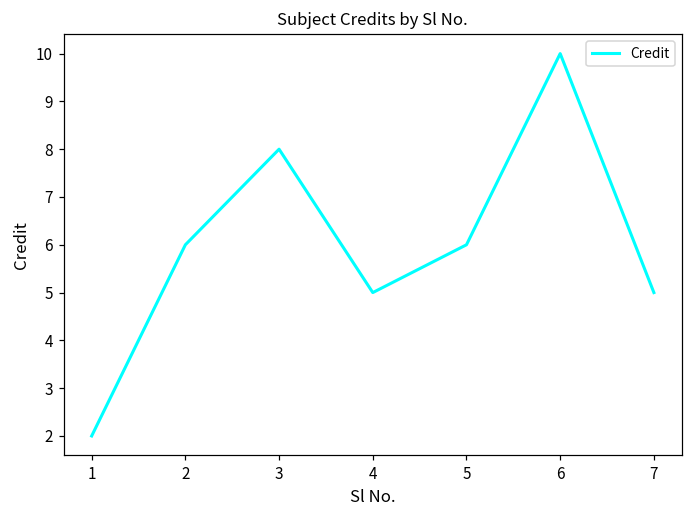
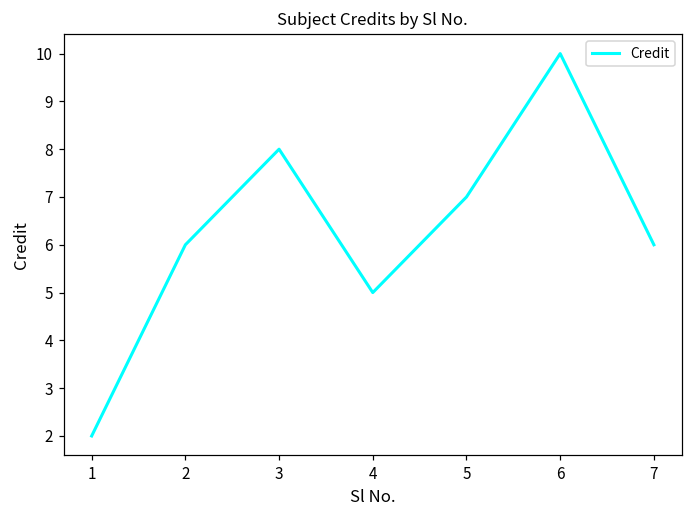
5: 6 -> 7
7: 5 -> 6
